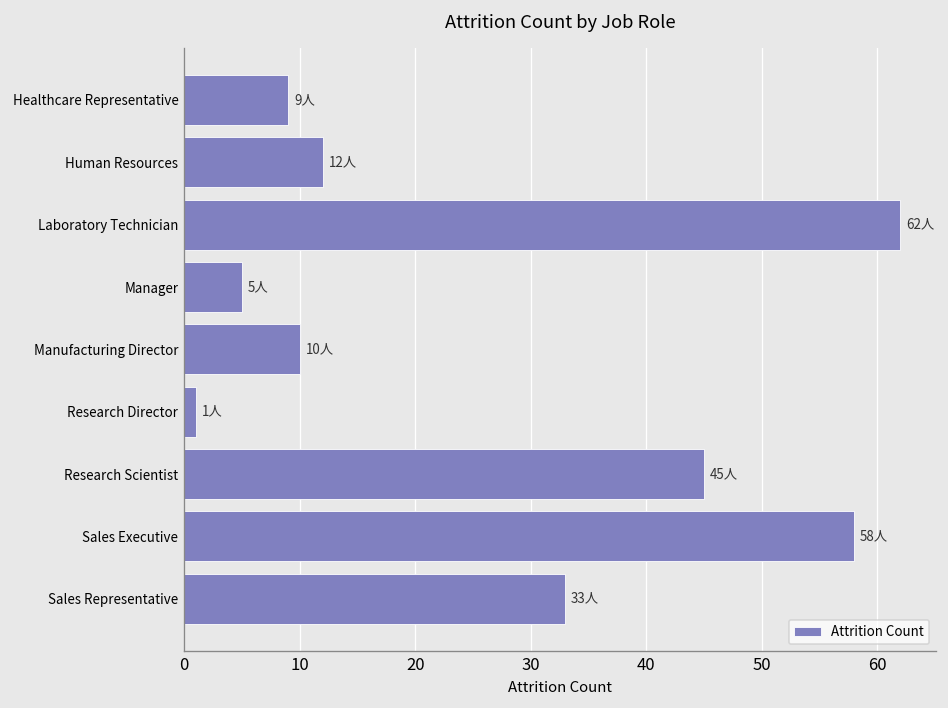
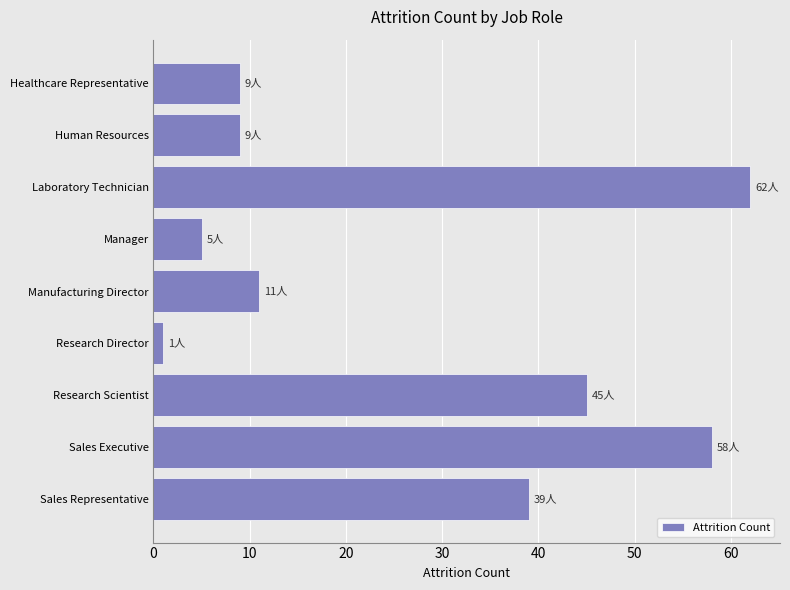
Human Resources: 12人 -> 9人
Manufacturing Director: 10人 -> 11人
Sales Representative: 33人 -> 39人
